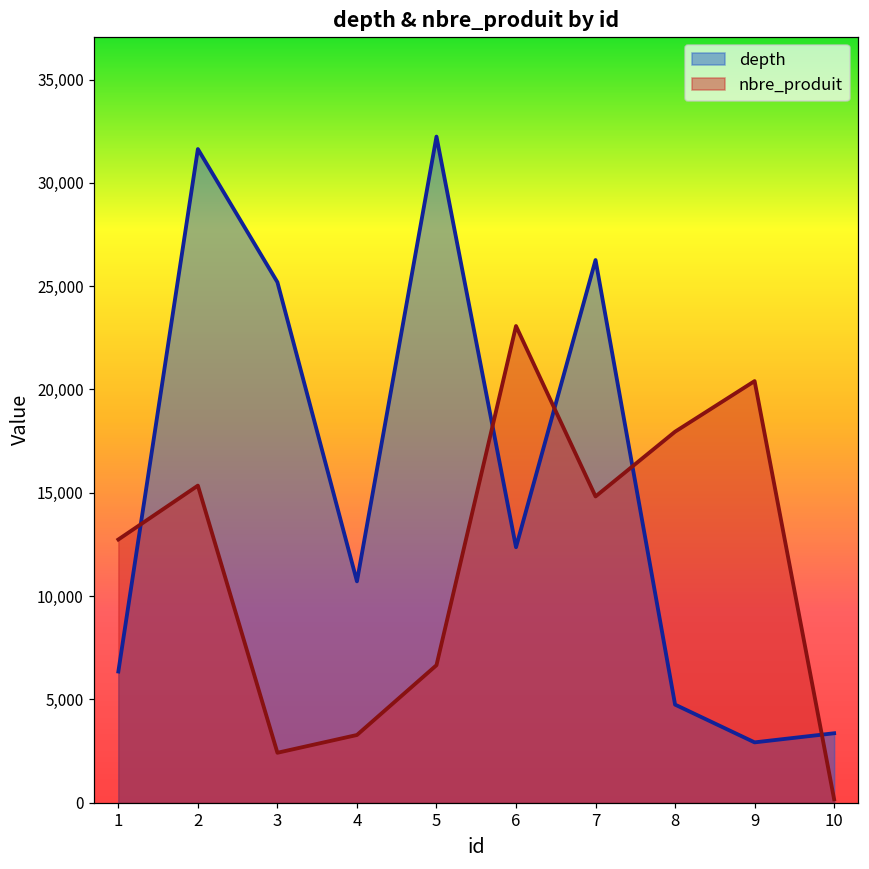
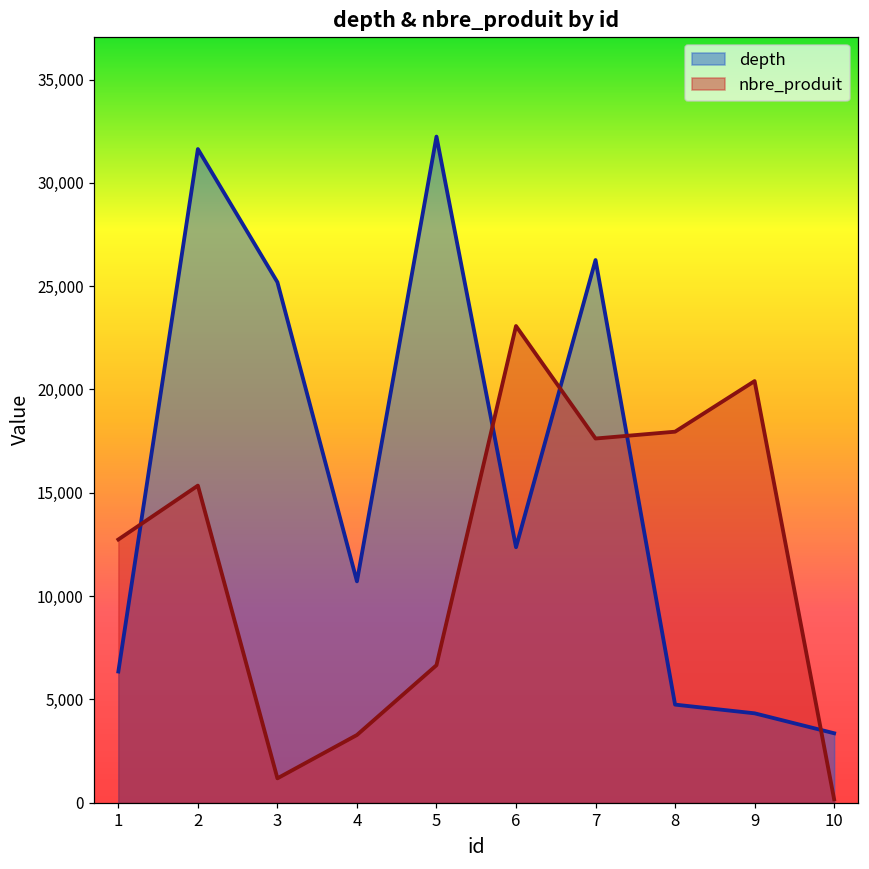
nbre_produit, 3: 2,400 -> 1,200
nbre_produit, 7: 14,800 -> 17,600
depth, 9: 2,900 -> 4,300
